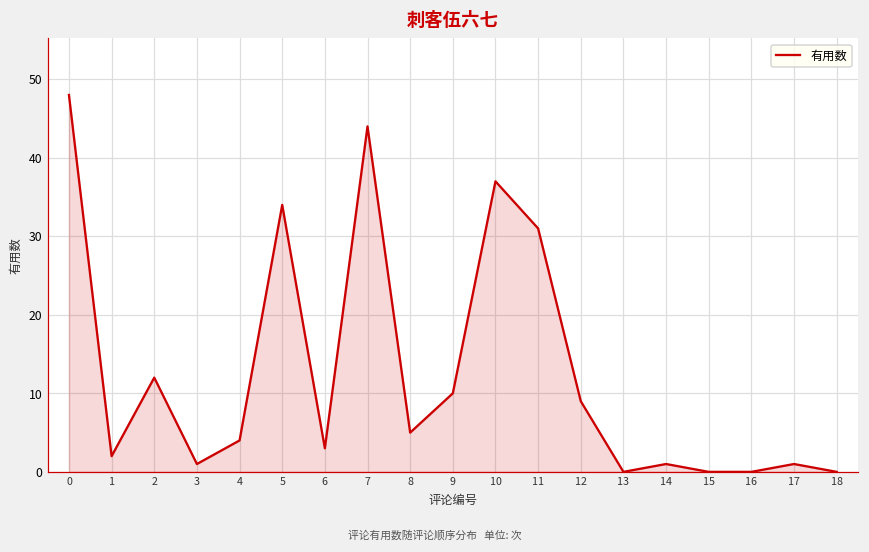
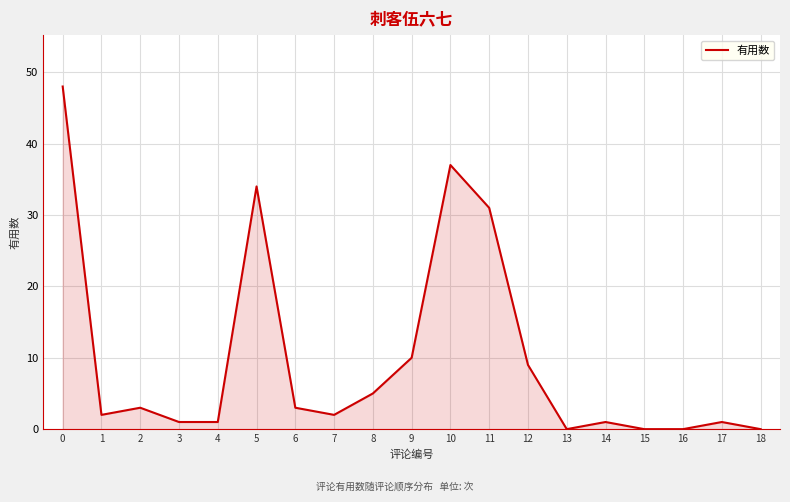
2: 12 -> 3
4: 4 -> 1
7: 44 -> 2
